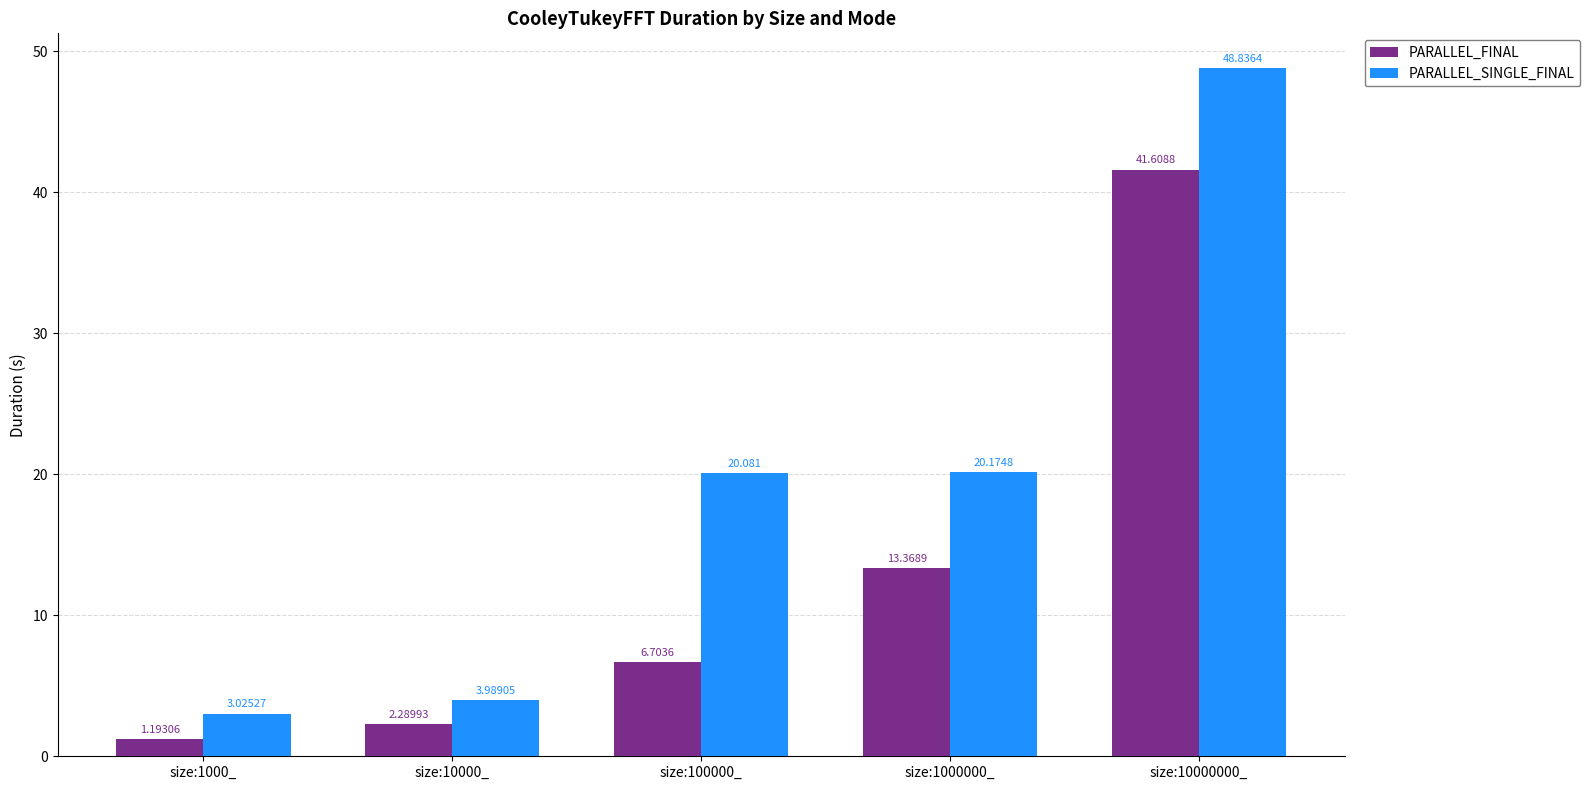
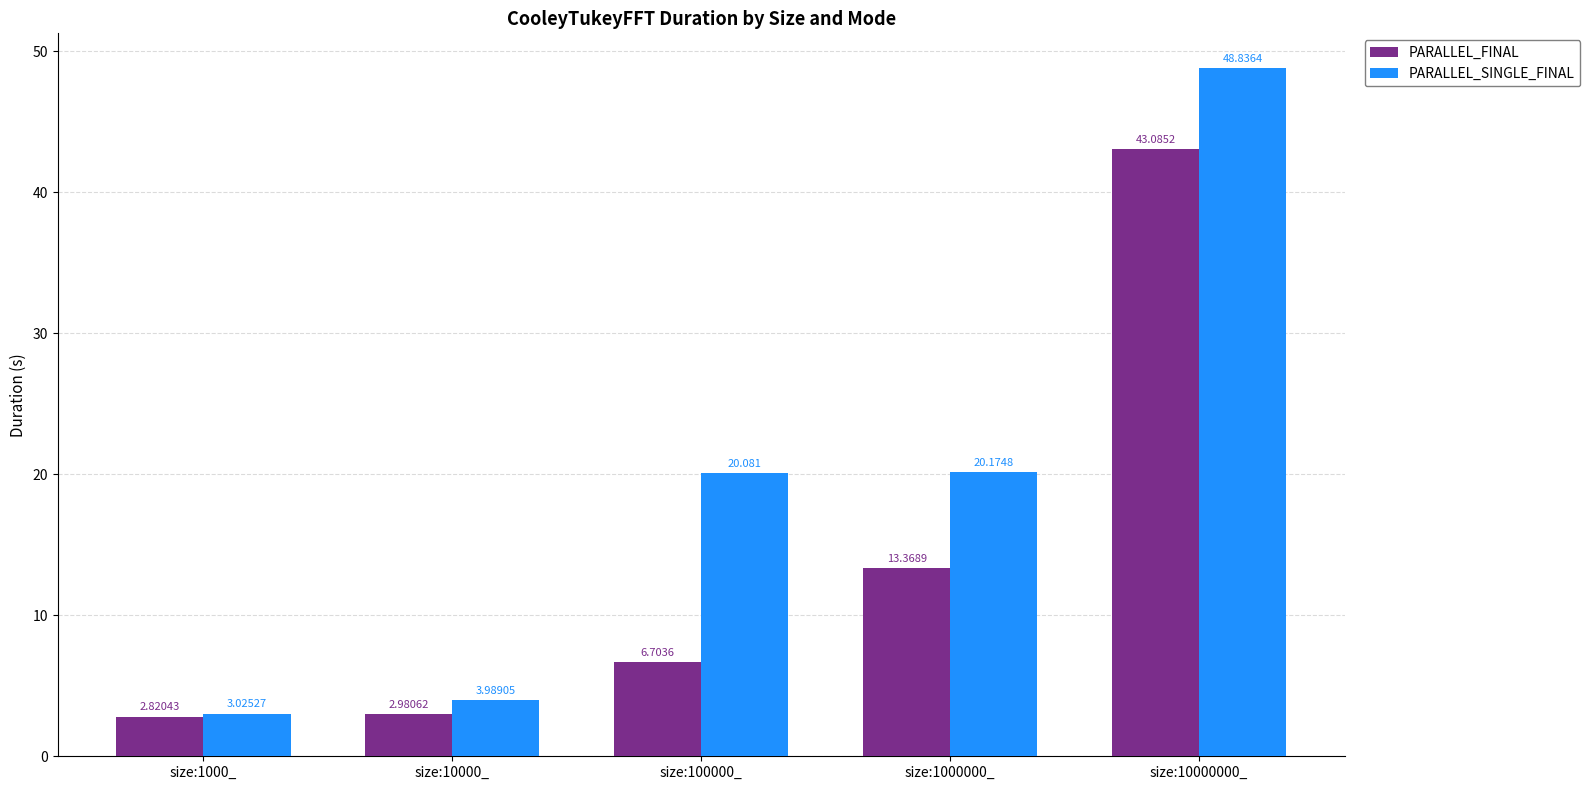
PARALLEL_FINAL, size:1000_: 1.19306 -> 2.82043
PARALLEL_FINAL, size:10000_: 2.28993 -> 2.98062
PARALLEL_FINAL, size:10000000_: 41.6088 -> 43.0852
